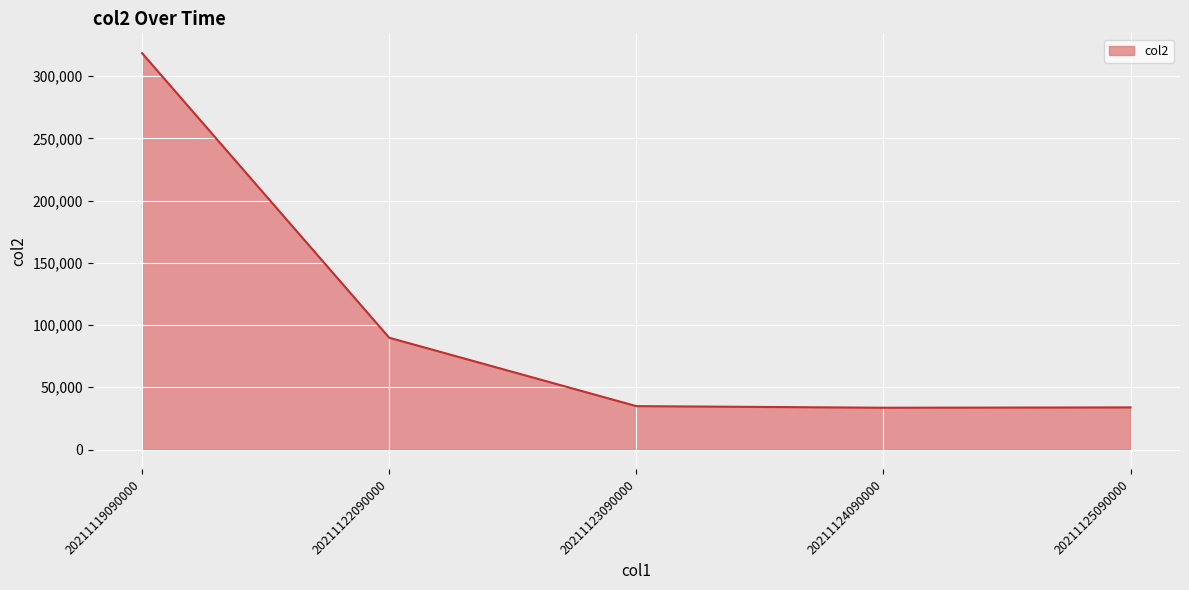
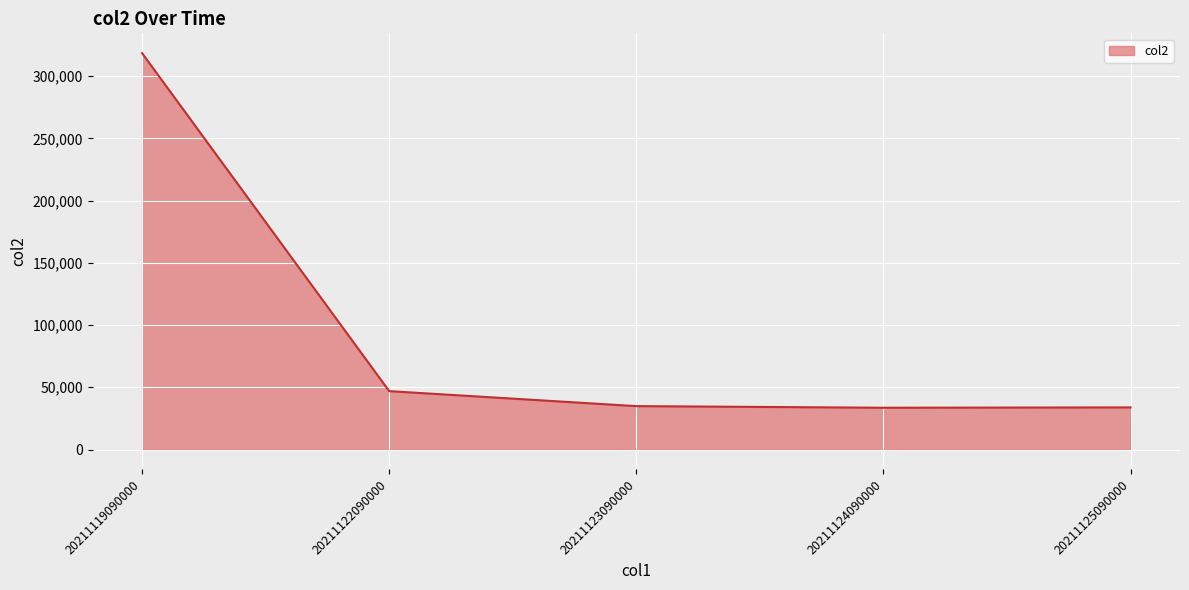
20211122090000: 90,000 -> 47,000
